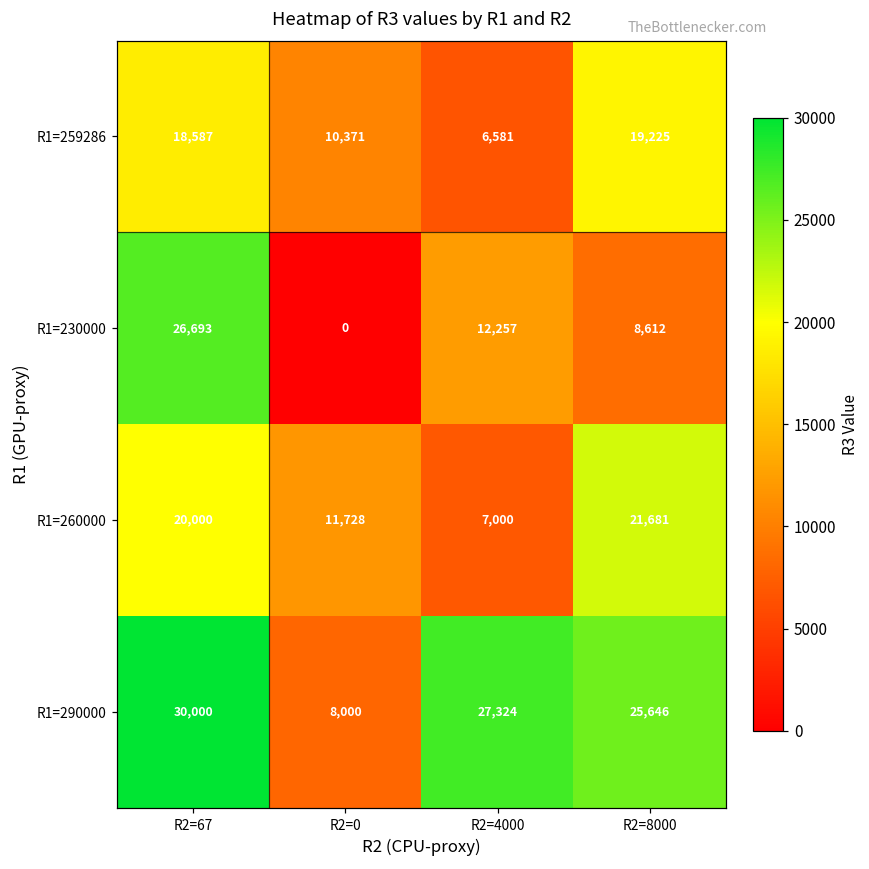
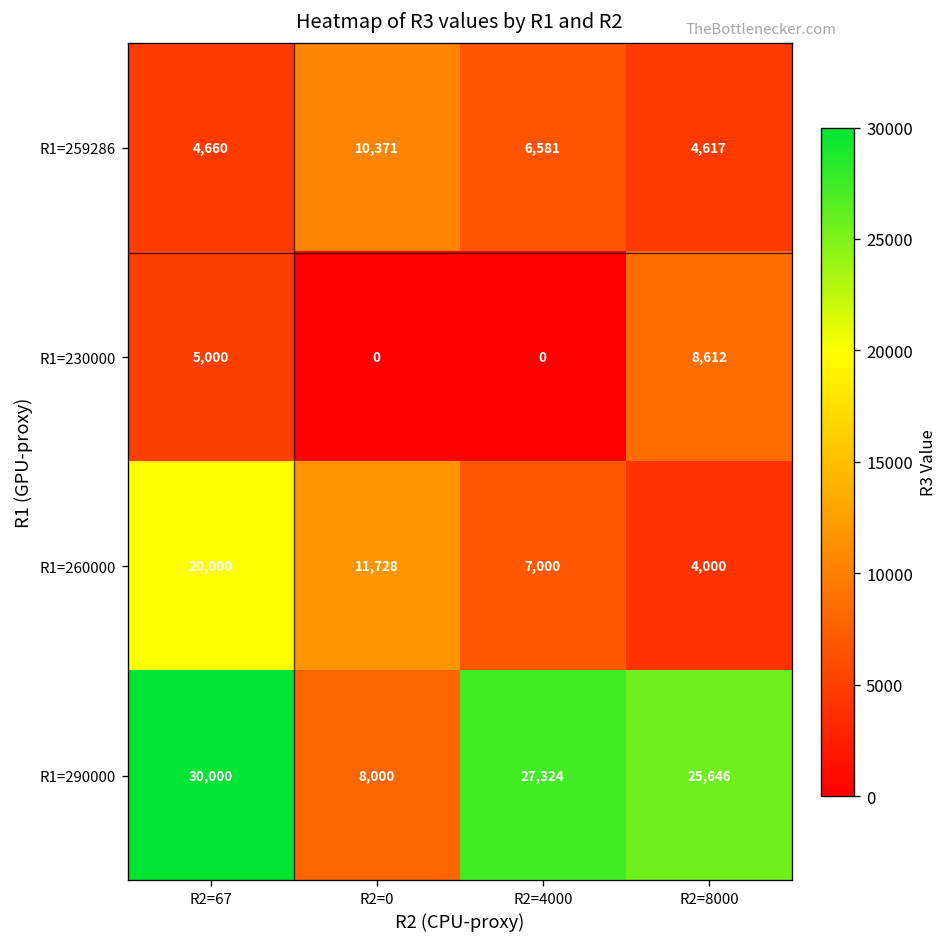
R1=259286, R2=67: 18,587 -> 4,660
R1=259286, R2=8000: 19,225 -> 4,617
R1=230000, R2=67: 26,693 -> 5,000
R1=230000, R2=4000: 12,257 -> 0
R1=260000, R2=8000: 21,681 -> 4,000
